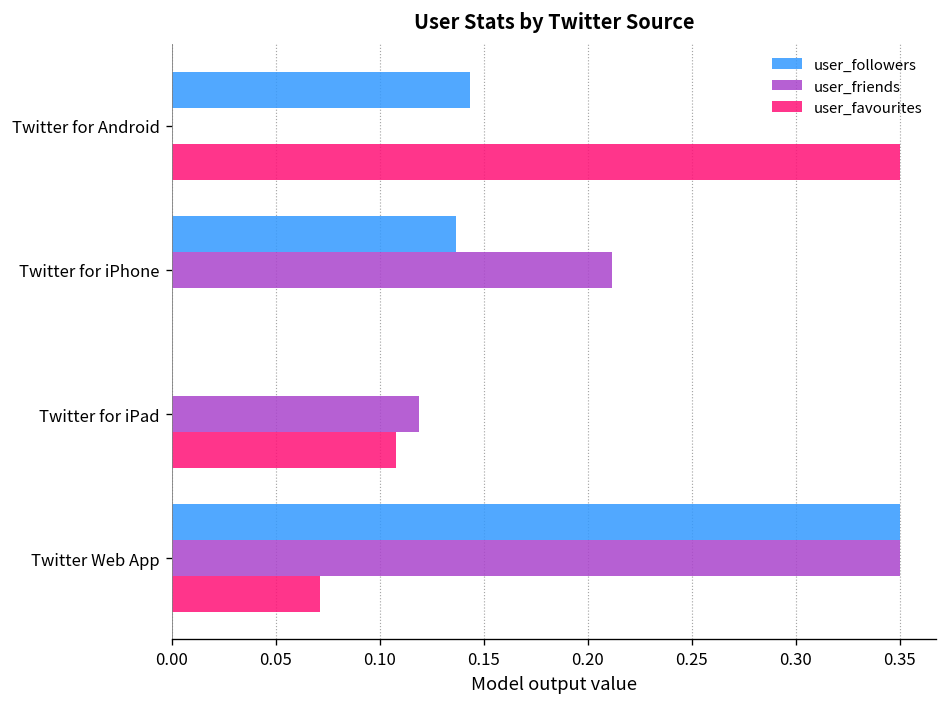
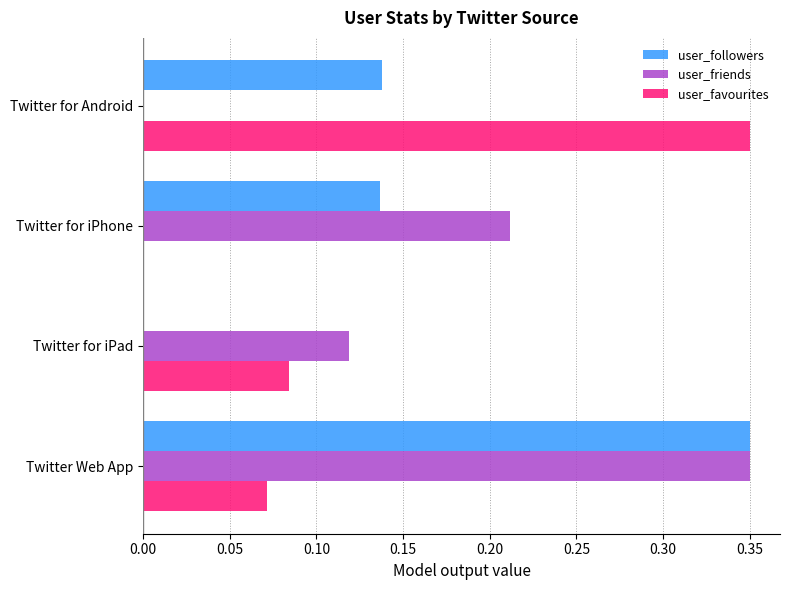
user_followers, Twitter for Android: 0.143 -> 0.138
user_favourites, Twitter for iPad: 0.108 -> 0.084
